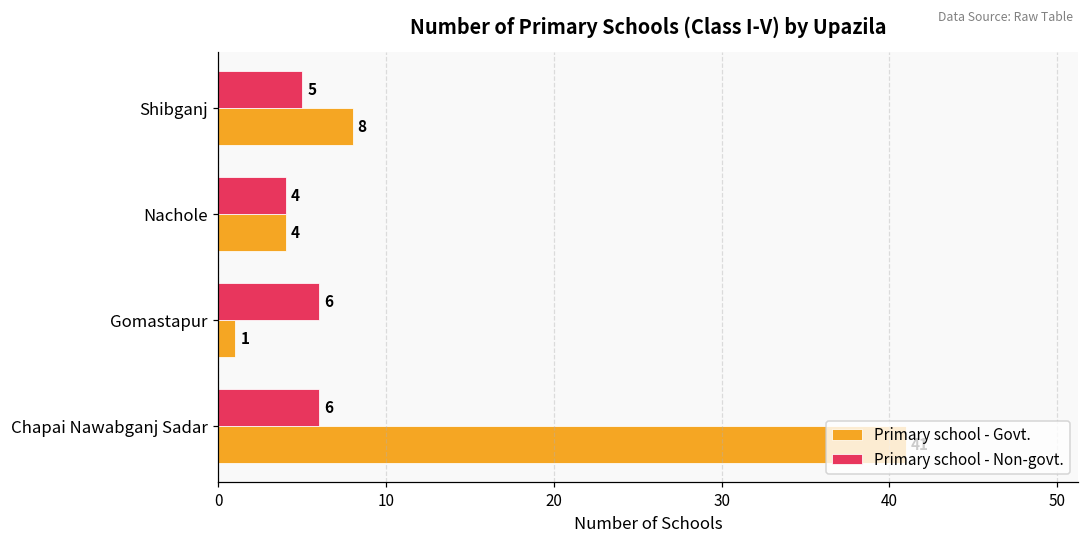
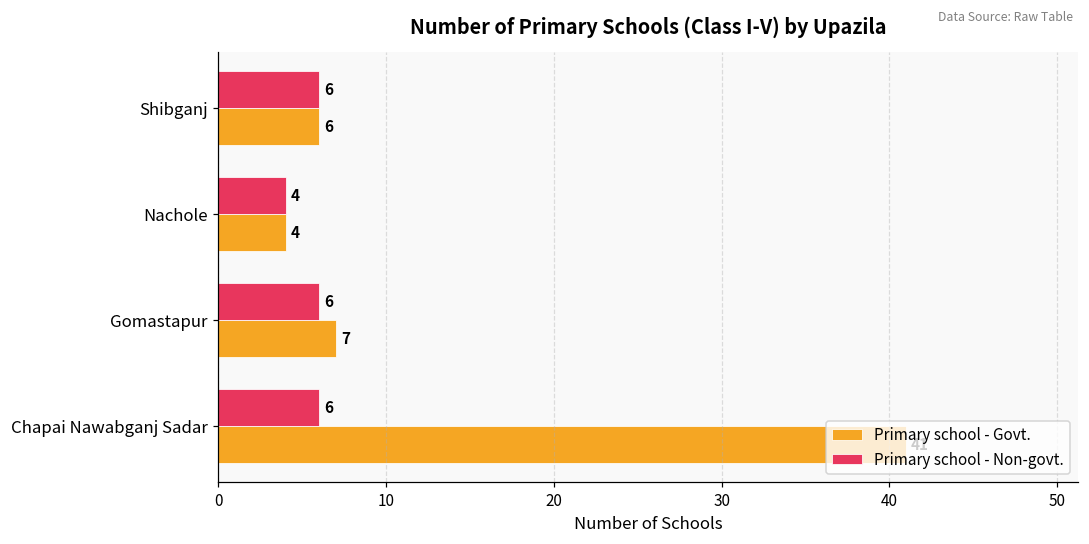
Primary school - Non-govt., Shibganj: 5 -> 6
Primary school - Govt., Shibganj: 8 -> 6
Primary school - Govt., Gomastapur: 1 -> 7
